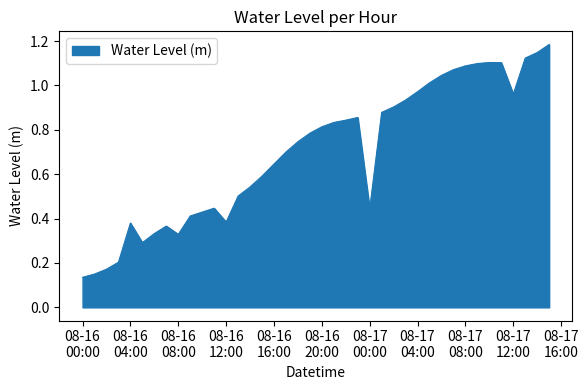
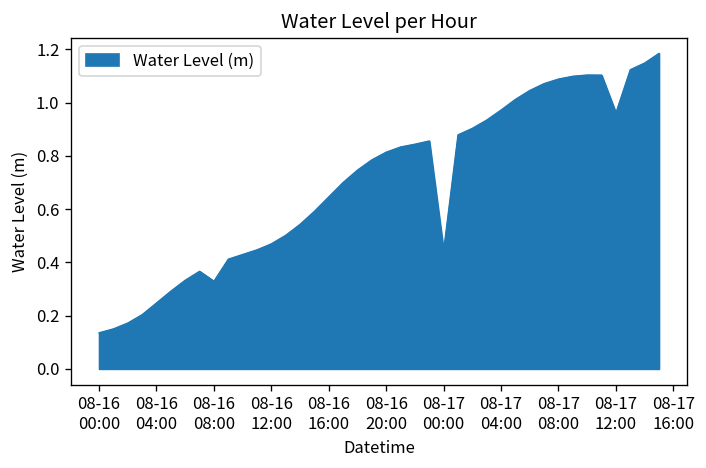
08-16 04:00: 0.38 -> 0.25
08-16 12:00: 0.38 -> 0.47
